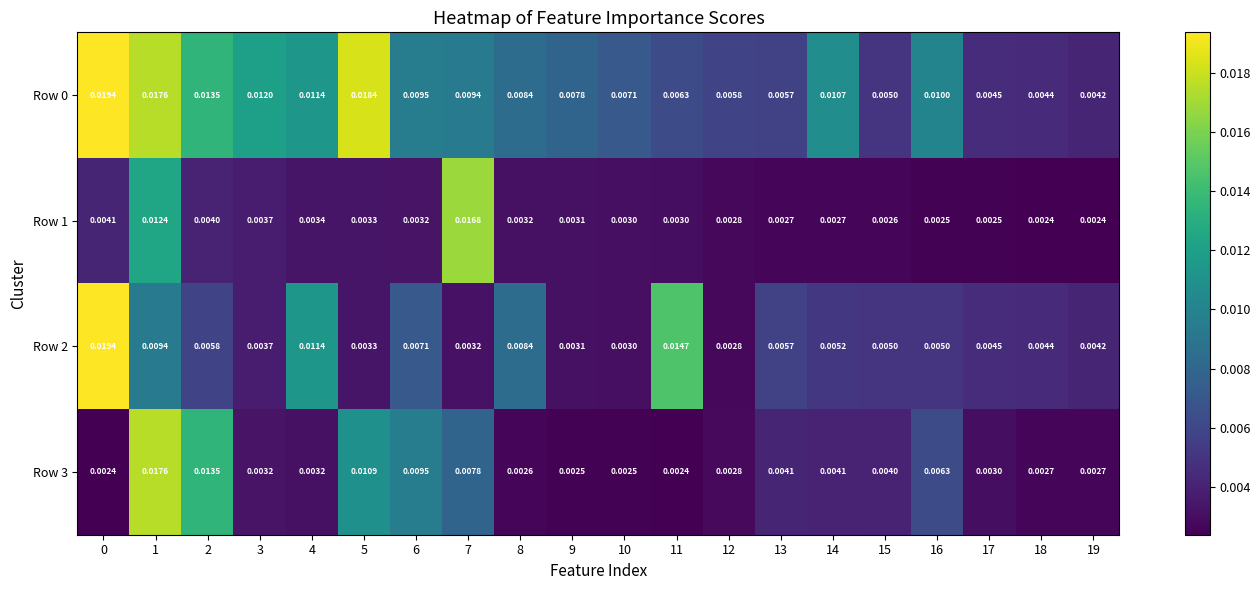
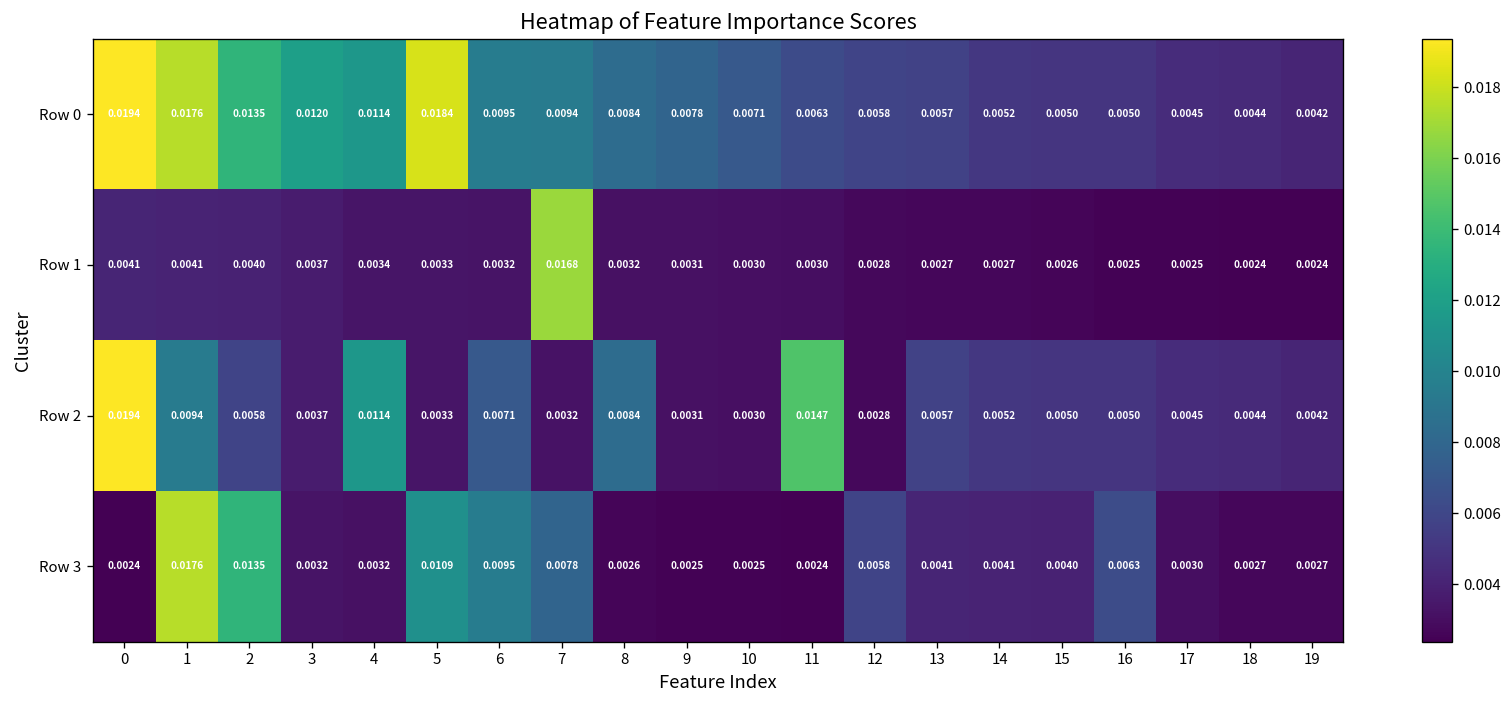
Row 0, 14: 0.0107 -> 0.0052
Row 0, 16: 0.0100 -> 0.0050
Row 1, 1: 0.0124 -> 0.0041
Row 3, 12: 0.0028 -> 0.0058
